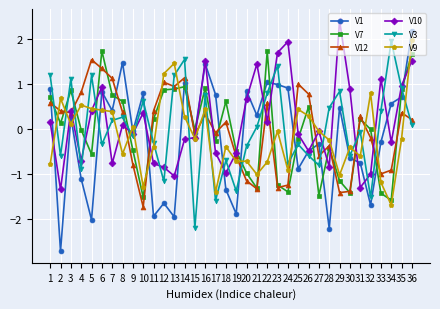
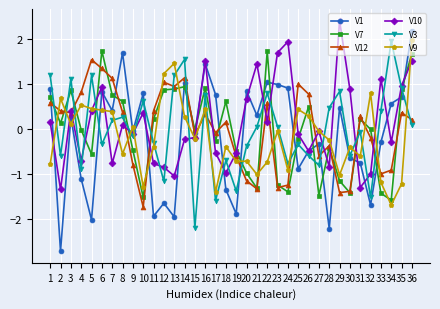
V1, 8: 1.5 -> 1.7
V3, 23: 1.4 -> 0.1
V9, 35: -0.2 -> -1.2
